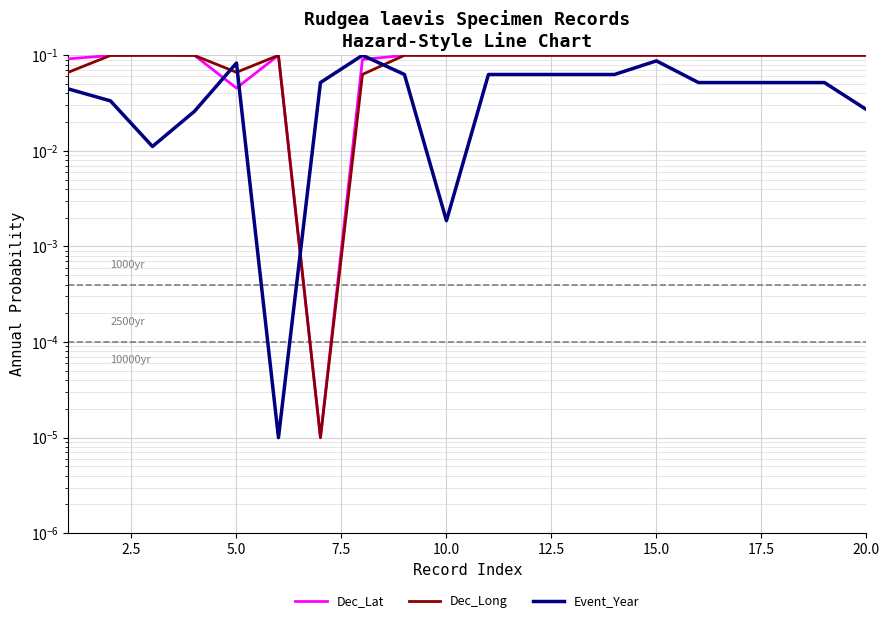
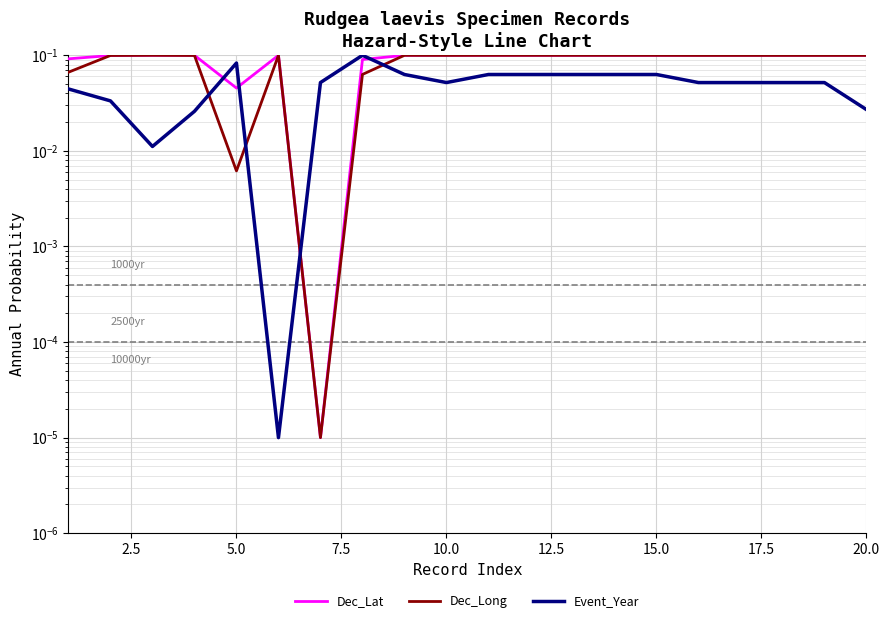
Dec_Long, 5.0: 0.07 -> 0.006
Event_Year, 10.0: 0.0019 -> 0.05
Event_Year, 15.0: 0.09 -> 0.06
